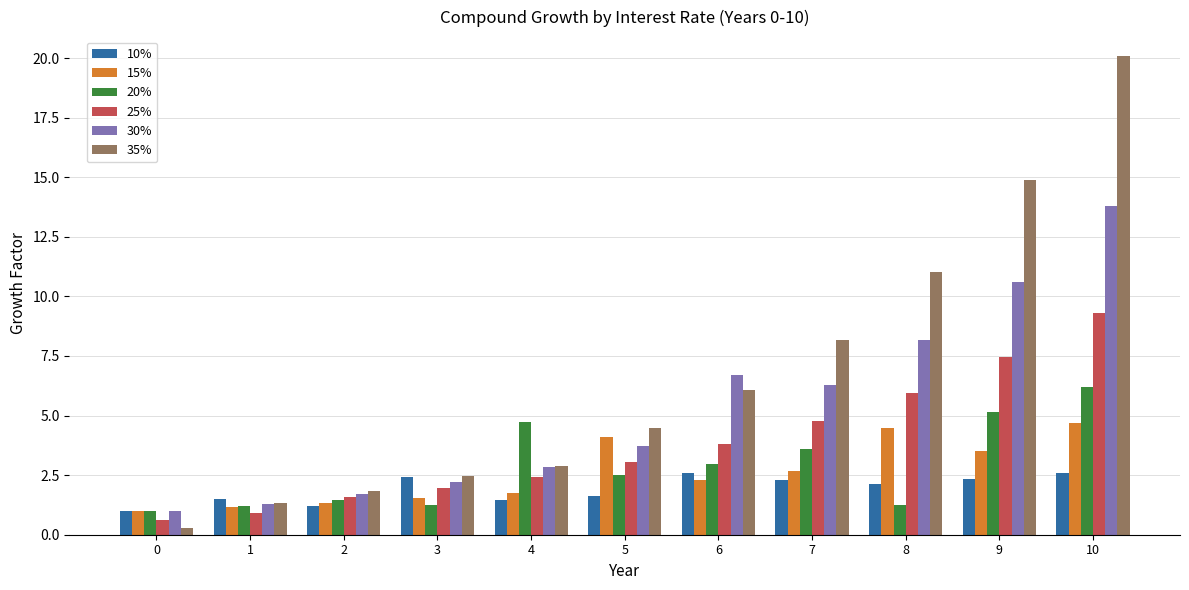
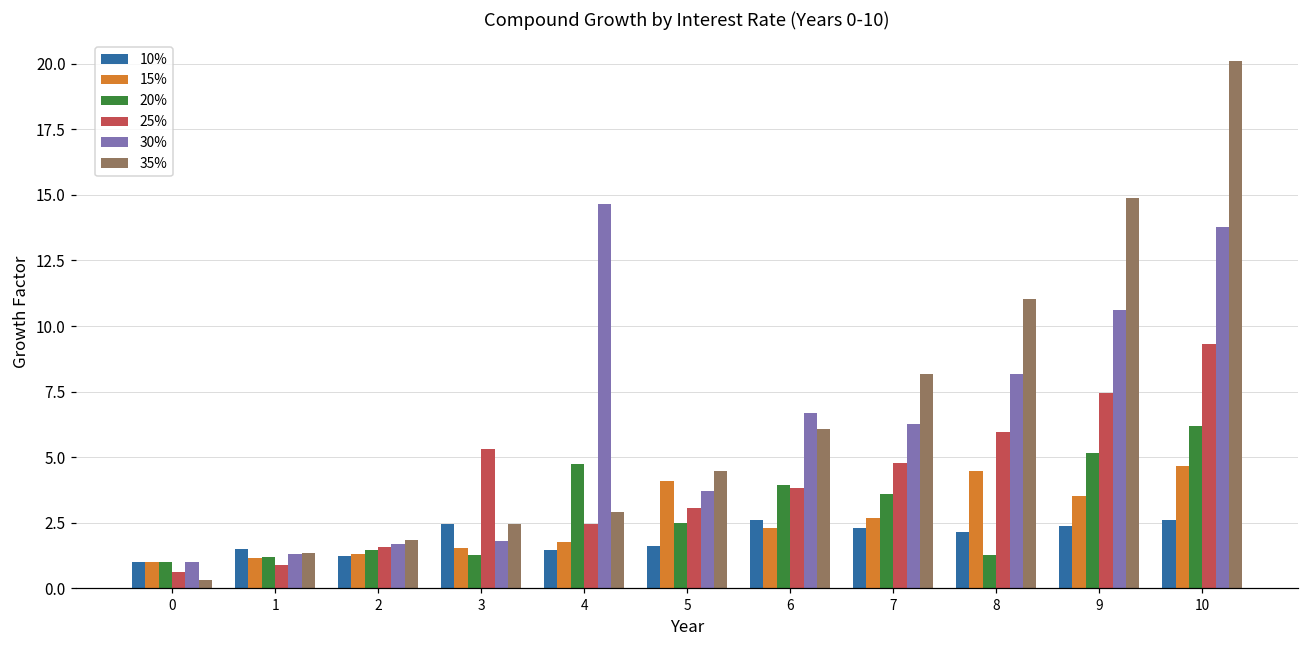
25%, 3: 2.0 -> 5.3
30%, 3: 2.2 -> 1.8
30%, 4: 2.9 -> 14.7
20%, 6: 3.0 -> 3.9
